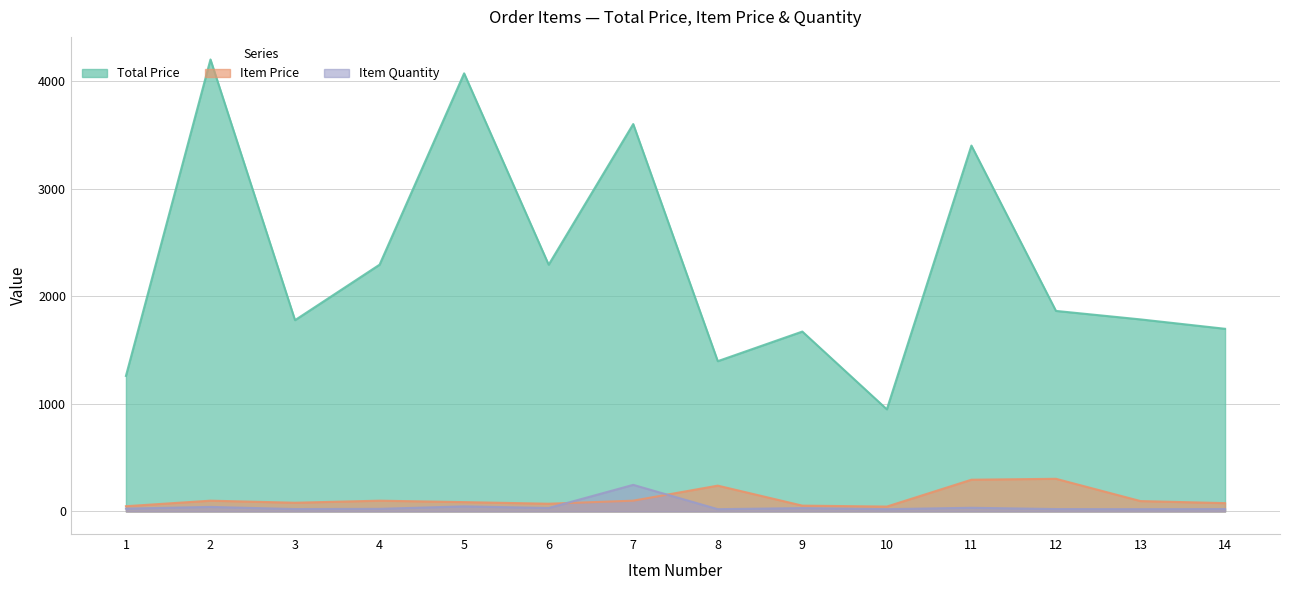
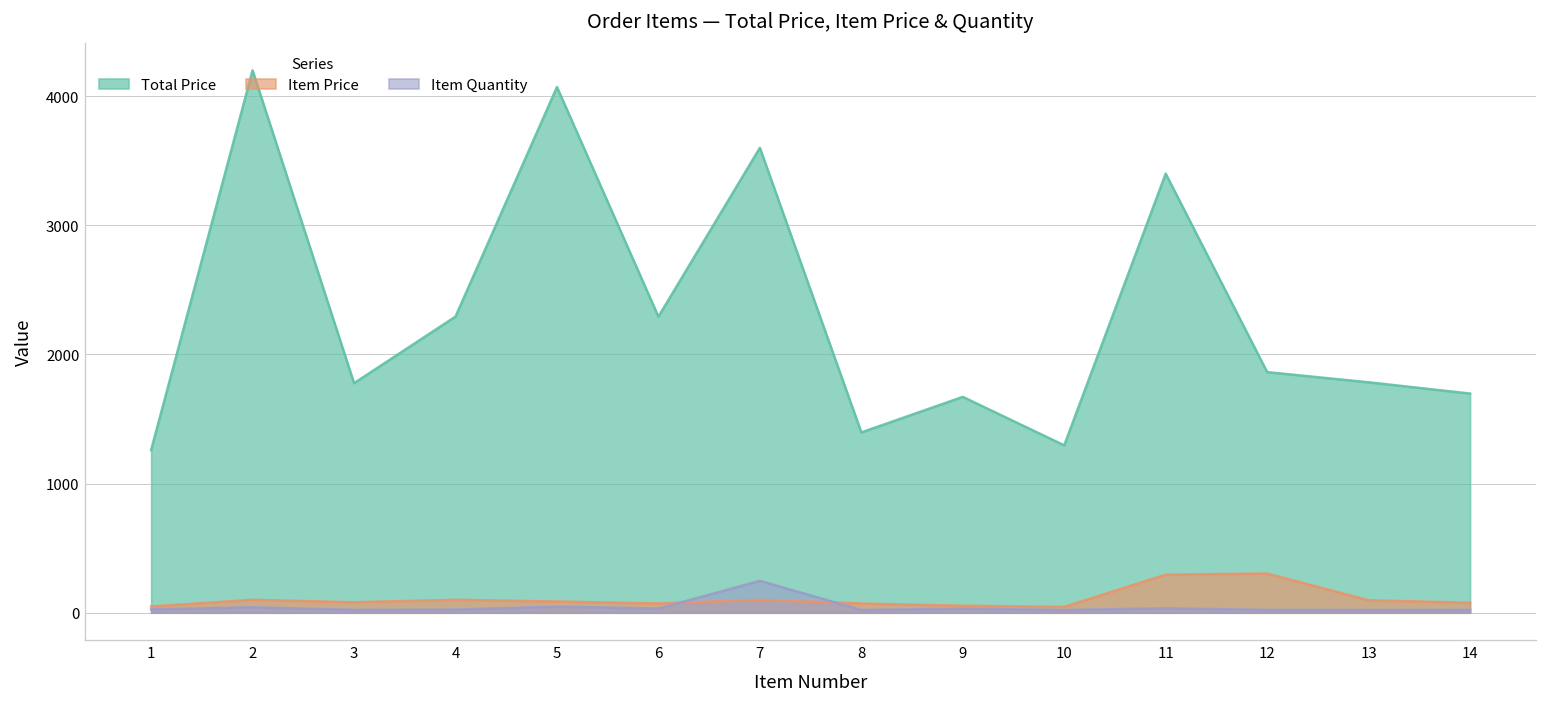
Item Price, 8: 240 -> 70
Total Price, 10: 950 -> 1300
